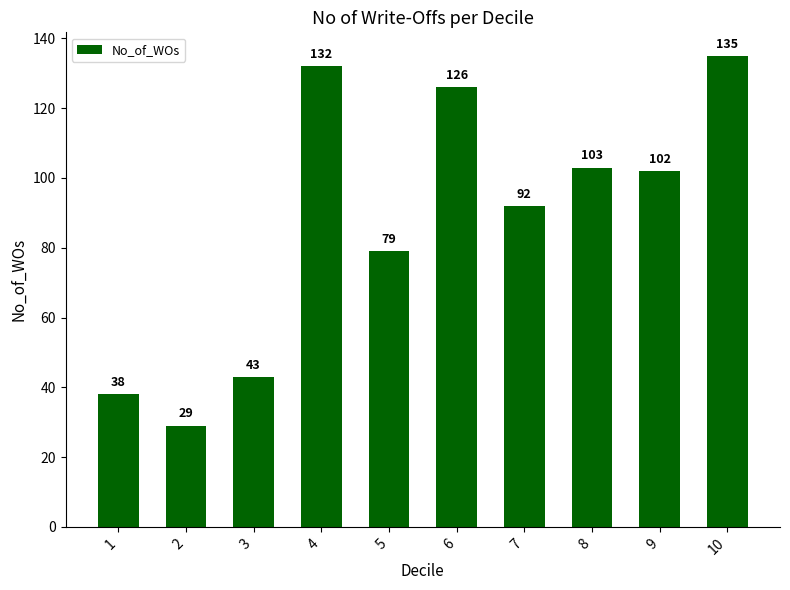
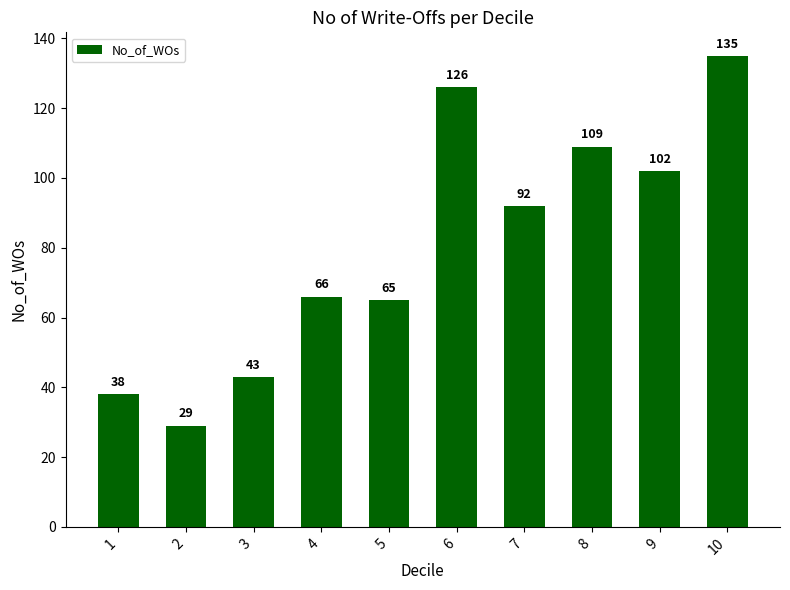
4: 132 -> 66
5: 79 -> 65
8: 103 -> 109
